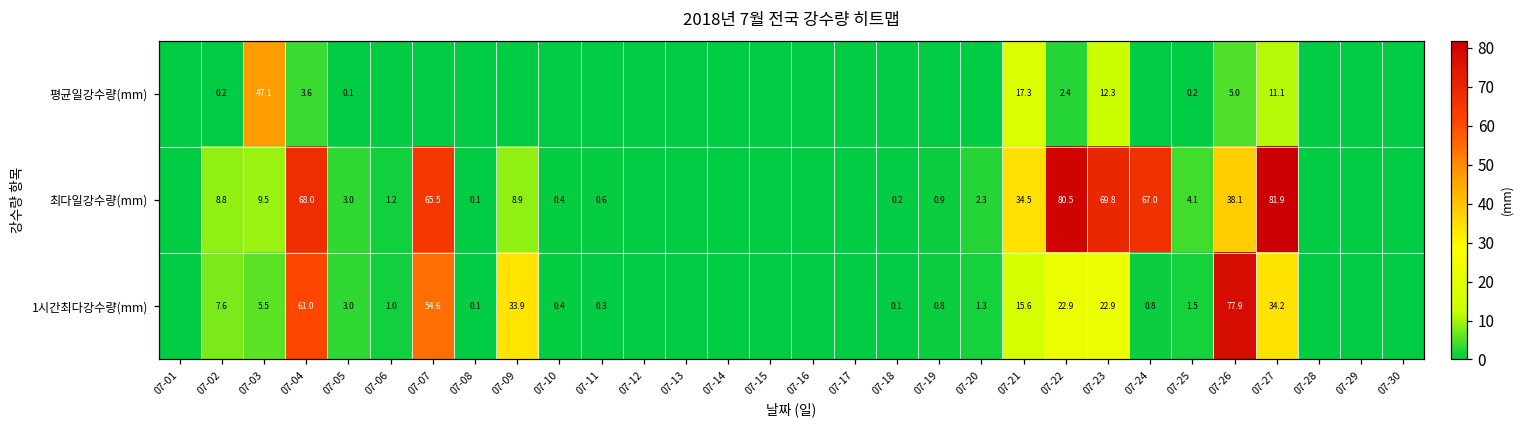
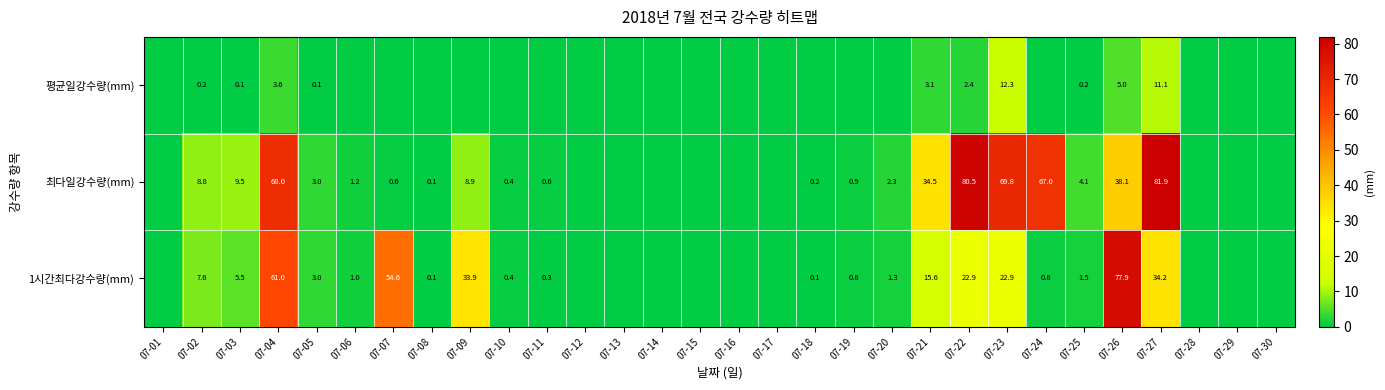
평균일강수량(mm), 07-03: 47.1 -> 0.1
평균일강수량(mm), 07-21: 17.3 -> 3.1
최다일강수량(mm), 07-07: 65.5 -> 0.6
